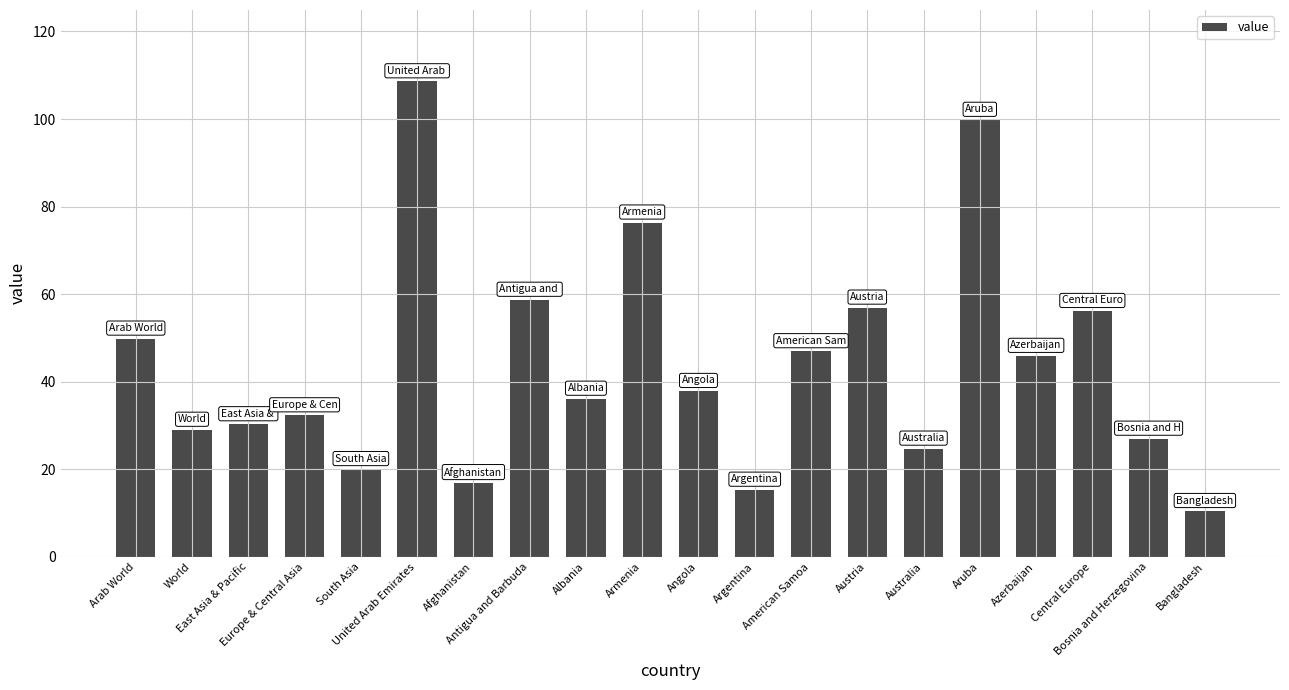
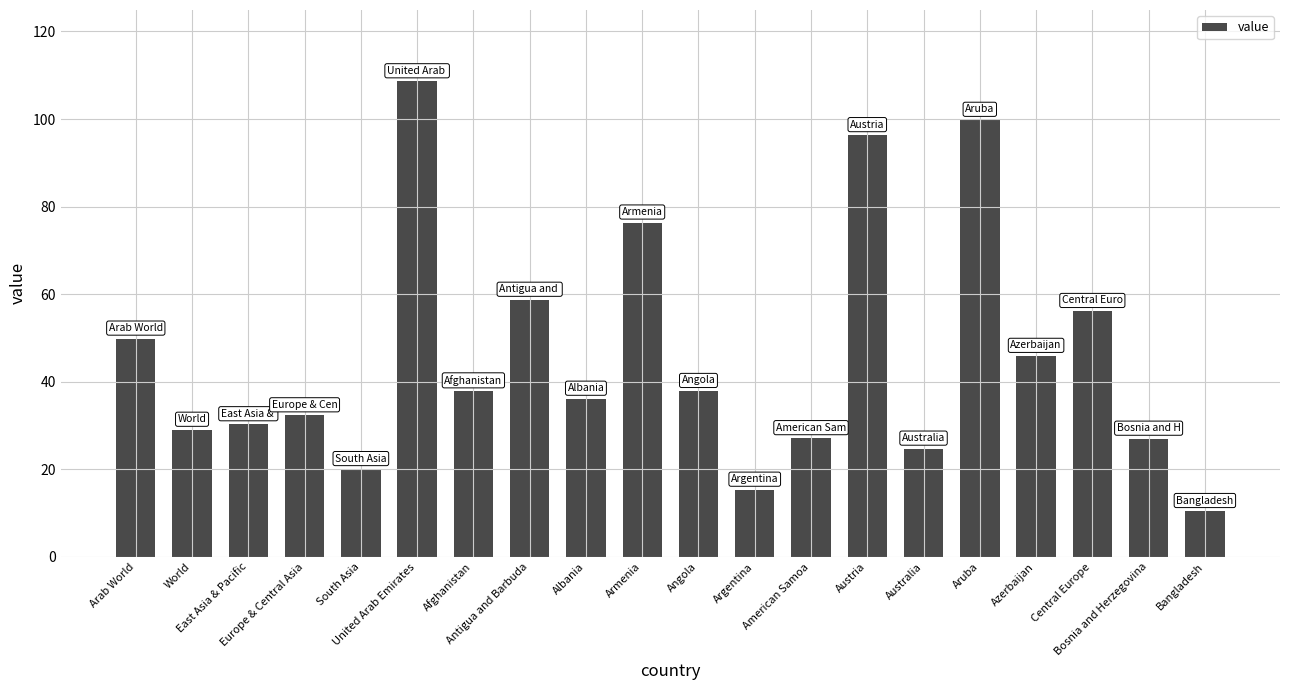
Afghanistan: 17 -> 38
American Samoa: 47 -> 27
Austria: 57 -> 96
